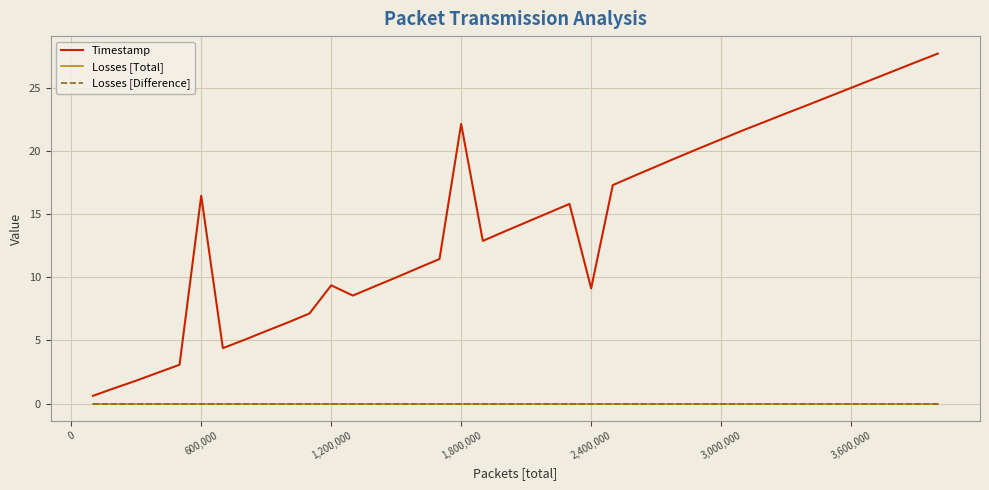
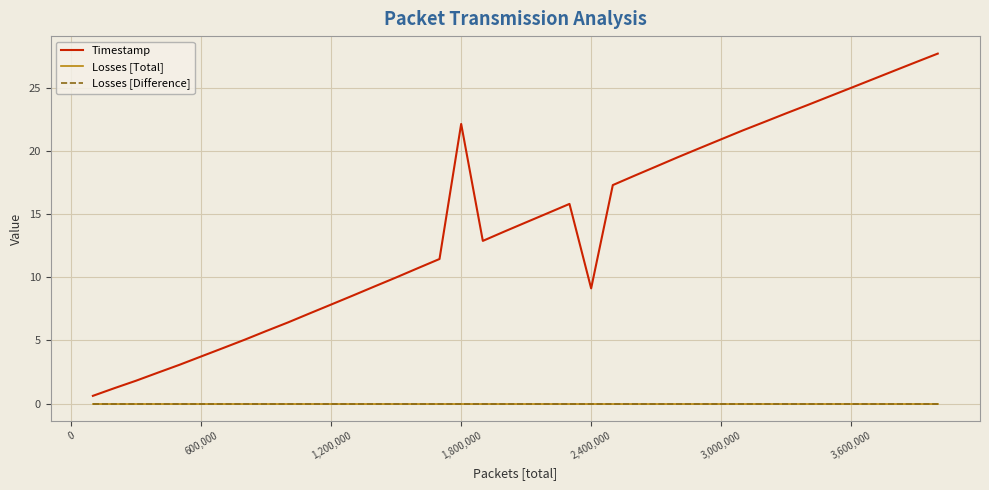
Timestamp, 600,000: 16.5 -> 3.7
Timestamp, 1,200,000: 9.4 -> 7.8
